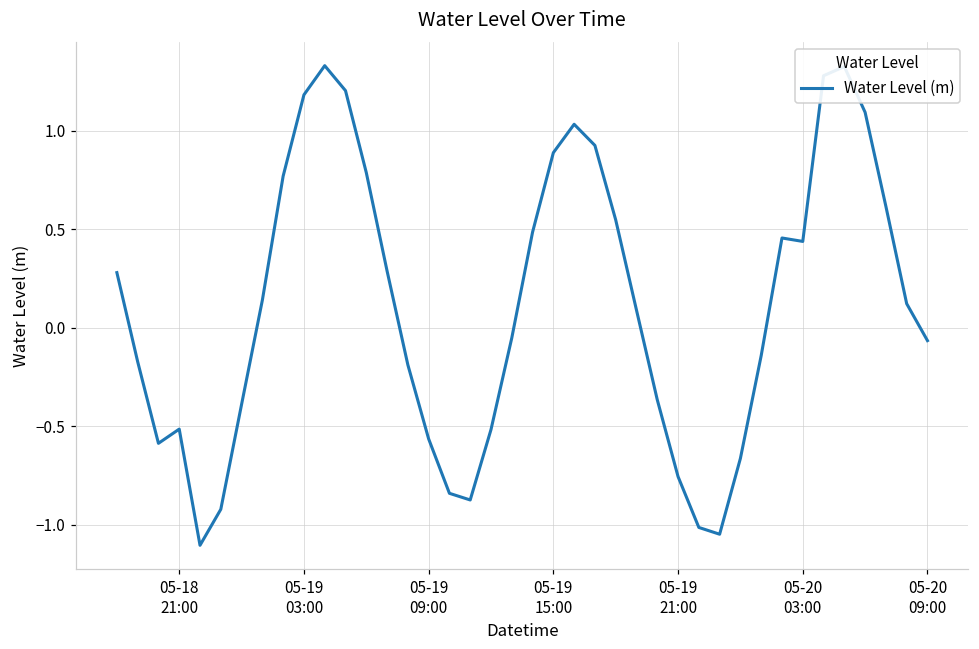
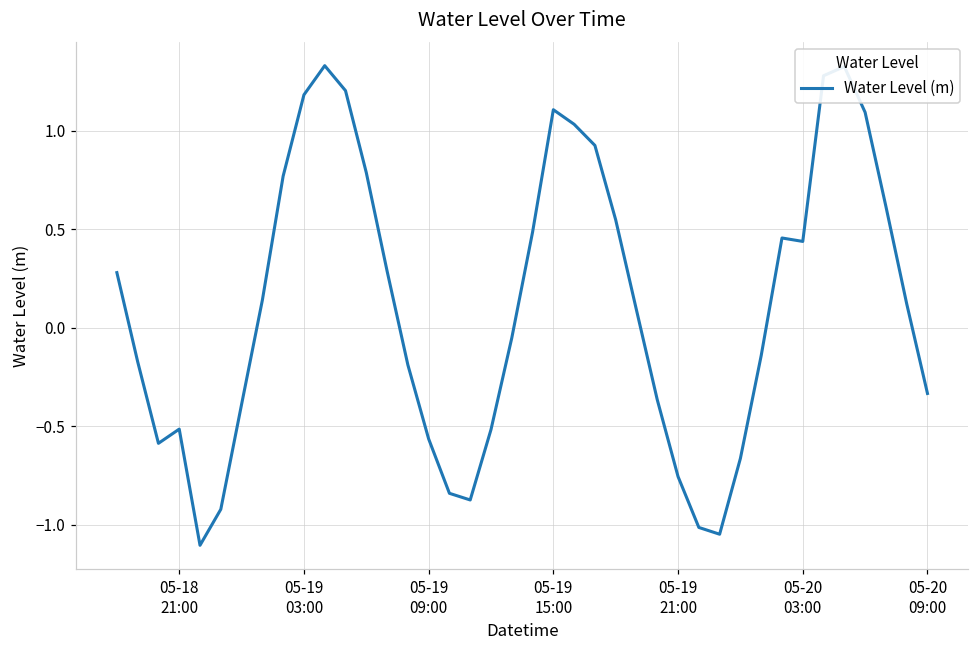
05-19 15:00: 0.89 -> 1.11
05-20 09:00: -0.07 -> -0.33
